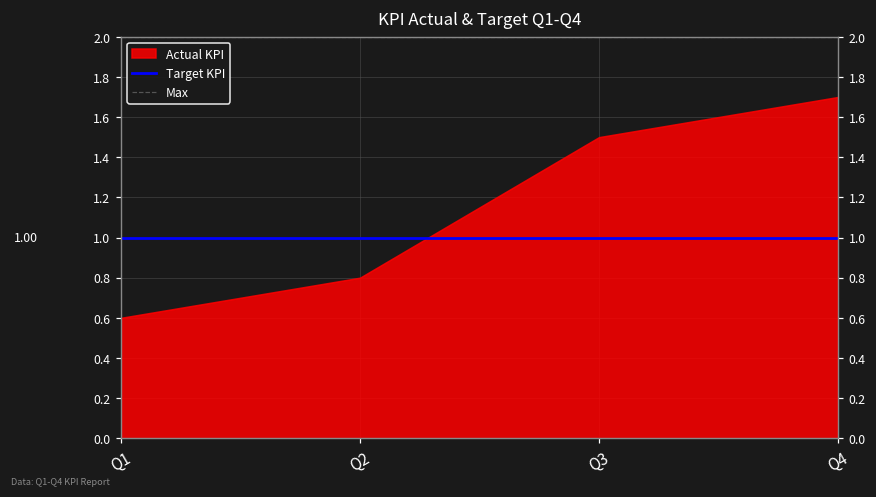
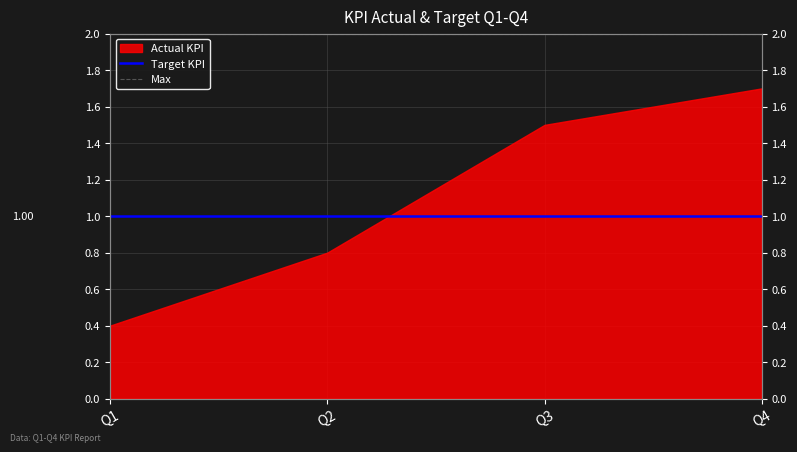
Actual KPI, Q1: 0.6 -> 0.4
